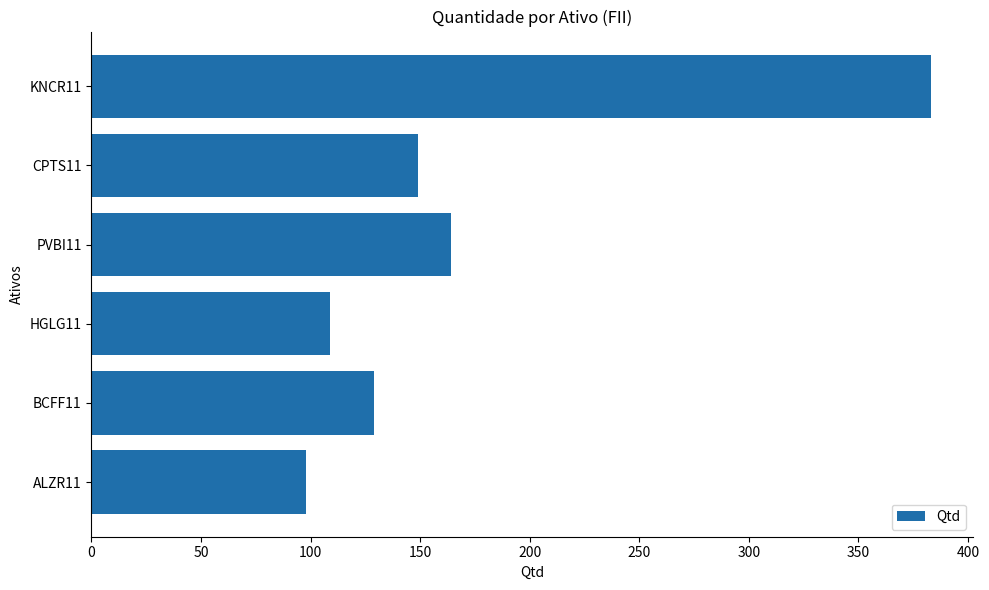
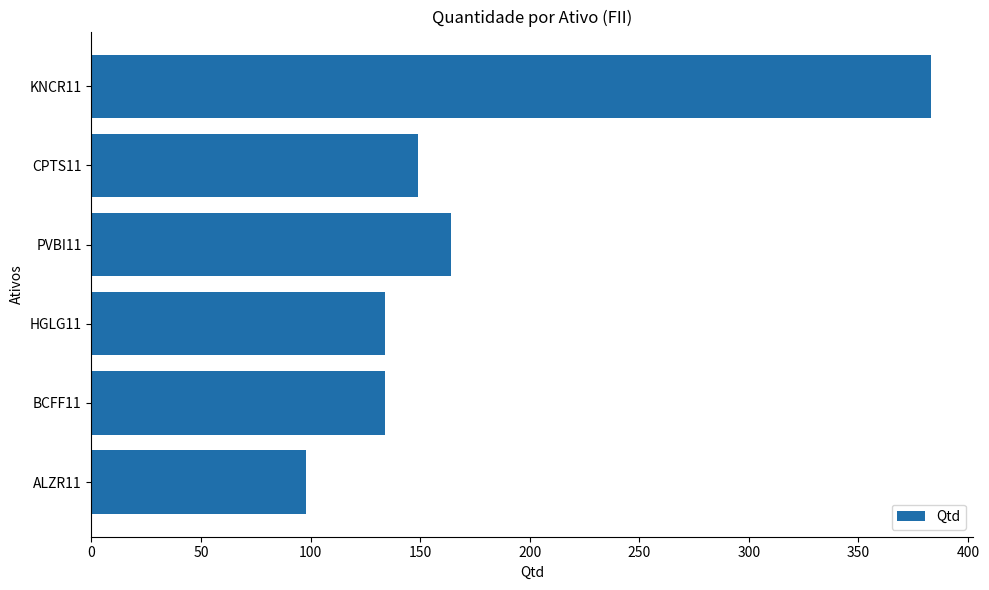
HGLG11: 109 -> 134
BCFF11: 129 -> 134
